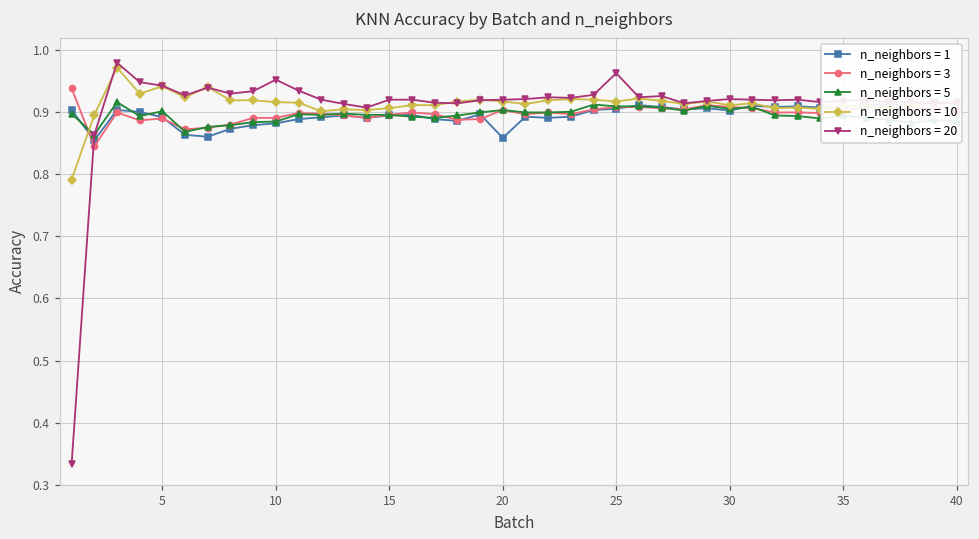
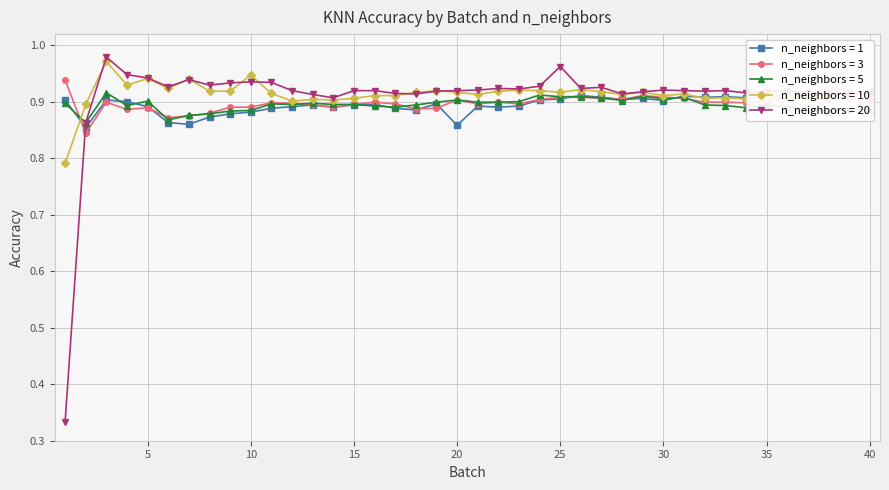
n_neighbors = 10, 10: 0.92 -> 0.95
n_neighbors = 20, 10: 0.95 -> 0.94
